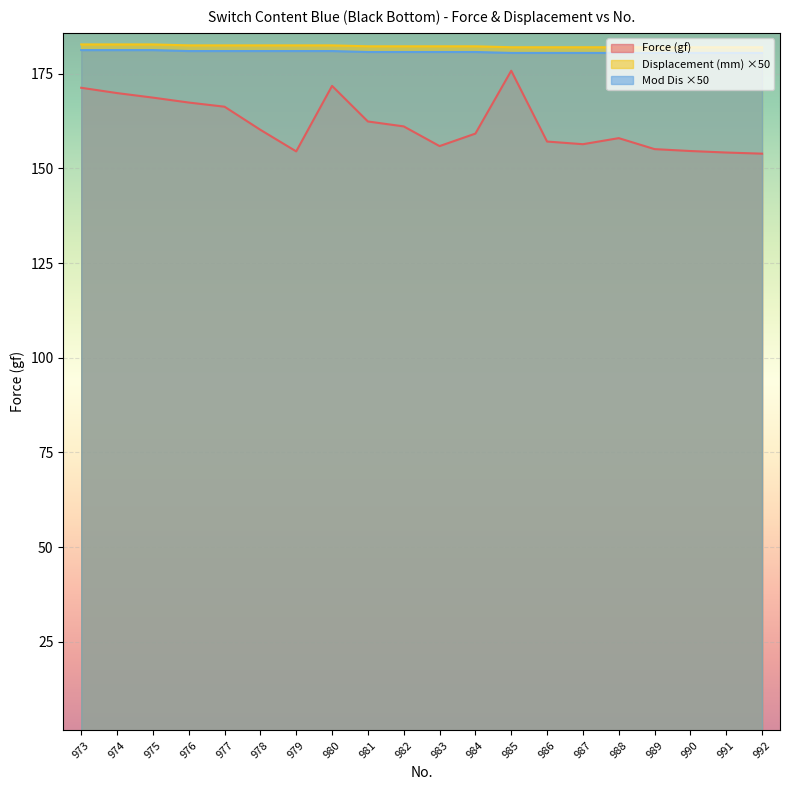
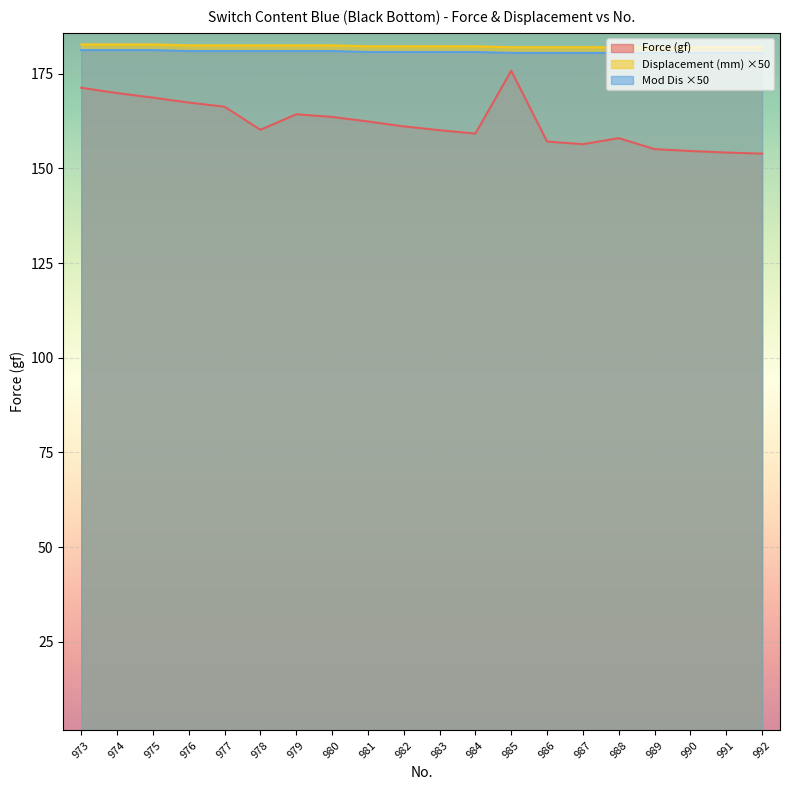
Force (gf), 979: 155 -> 164
Force (gf), 980: 172 -> 164
Force (gf), 983: 156 -> 160
